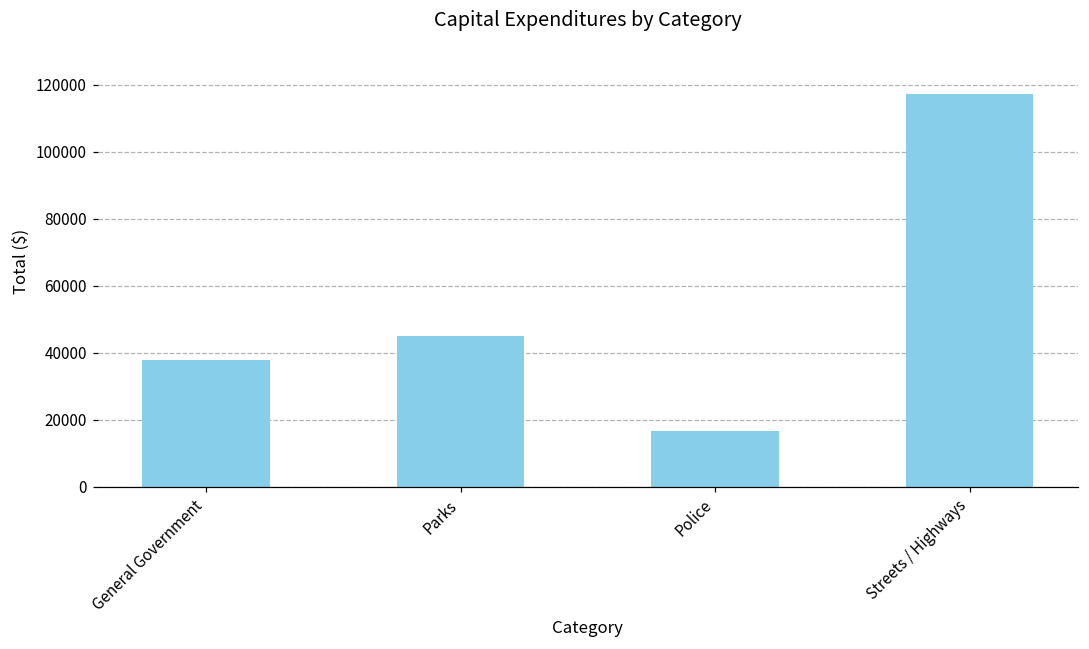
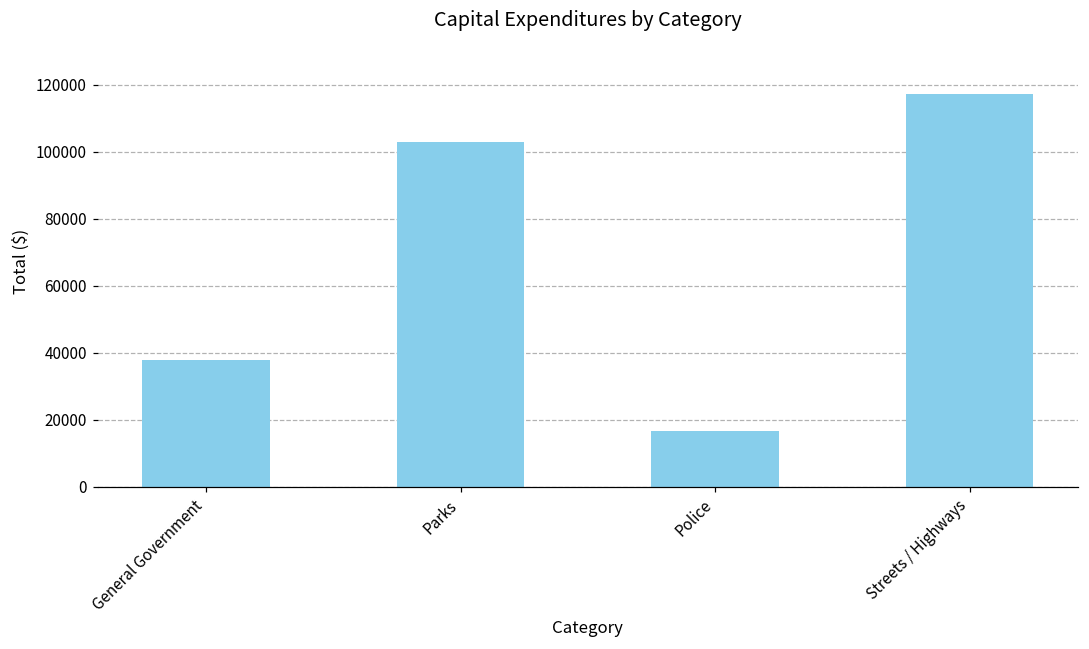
Parks: 45000 -> 103000
